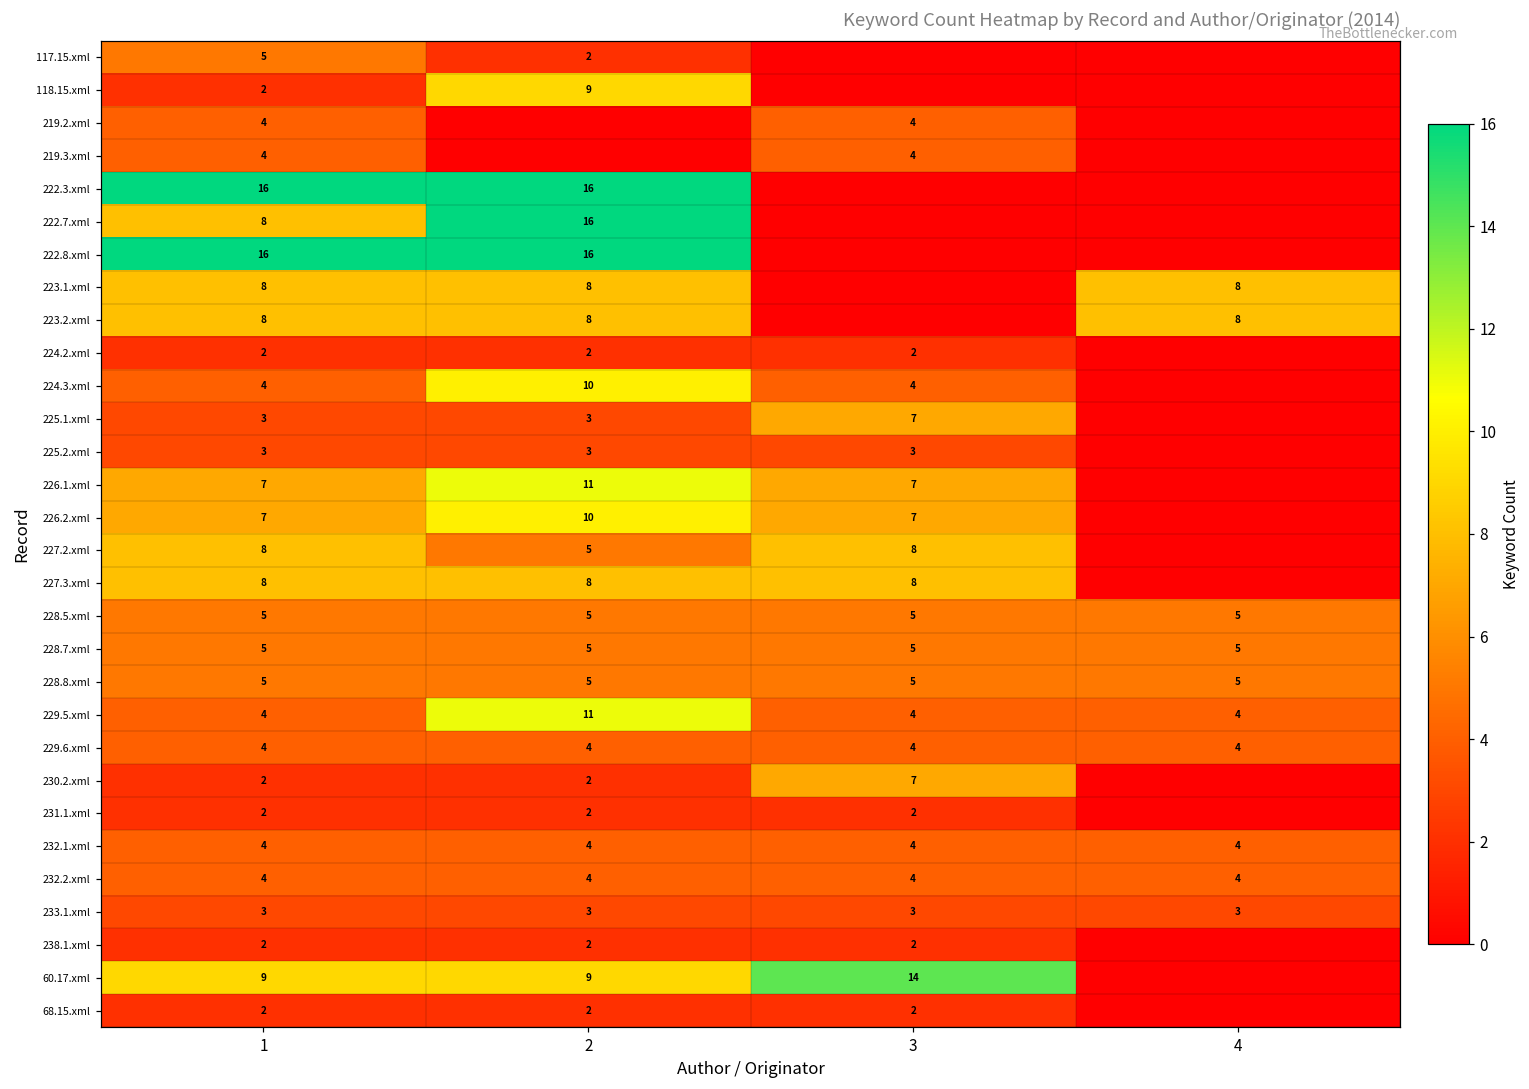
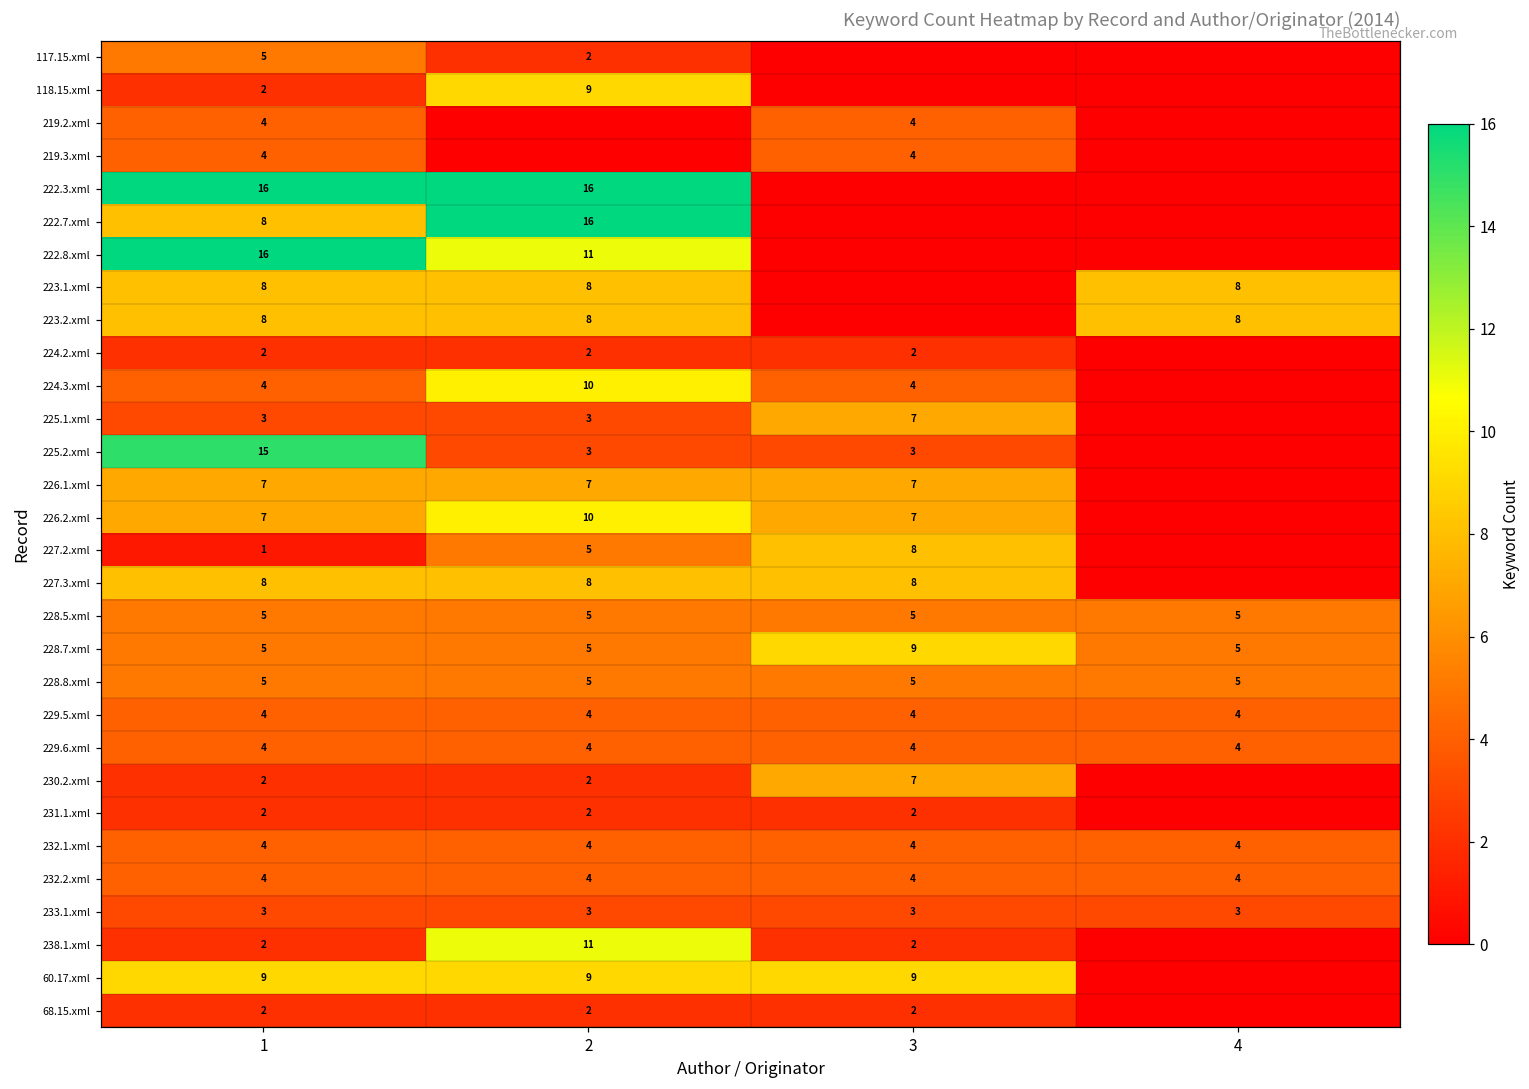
222.8.xml, 2: 16 -> 11
225.2.xml, 1: 3 -> 15
226.1.xml, 2: 11 -> 7
227.2.xml, 1: 8 -> 1
228.7.xml, 3: 5 -> 9
229.5.xml, 2: 11 -> 4
238.1.xml, 2: 2 -> 11
60.17.xml, 3: 14 -> 9
